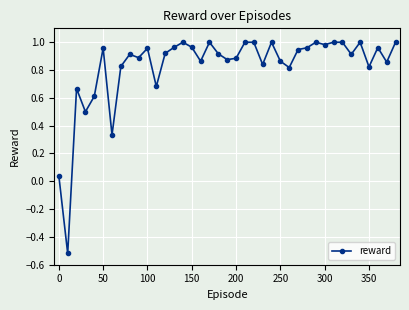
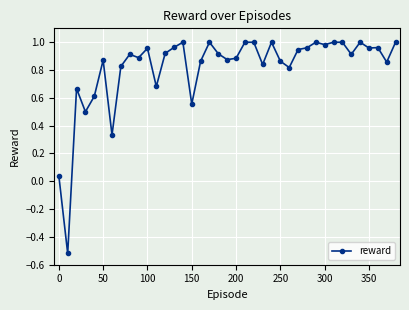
50: 0.96 -> 0.87
150: 0.96 -> 0.56
350: 0.82 -> 0.96
